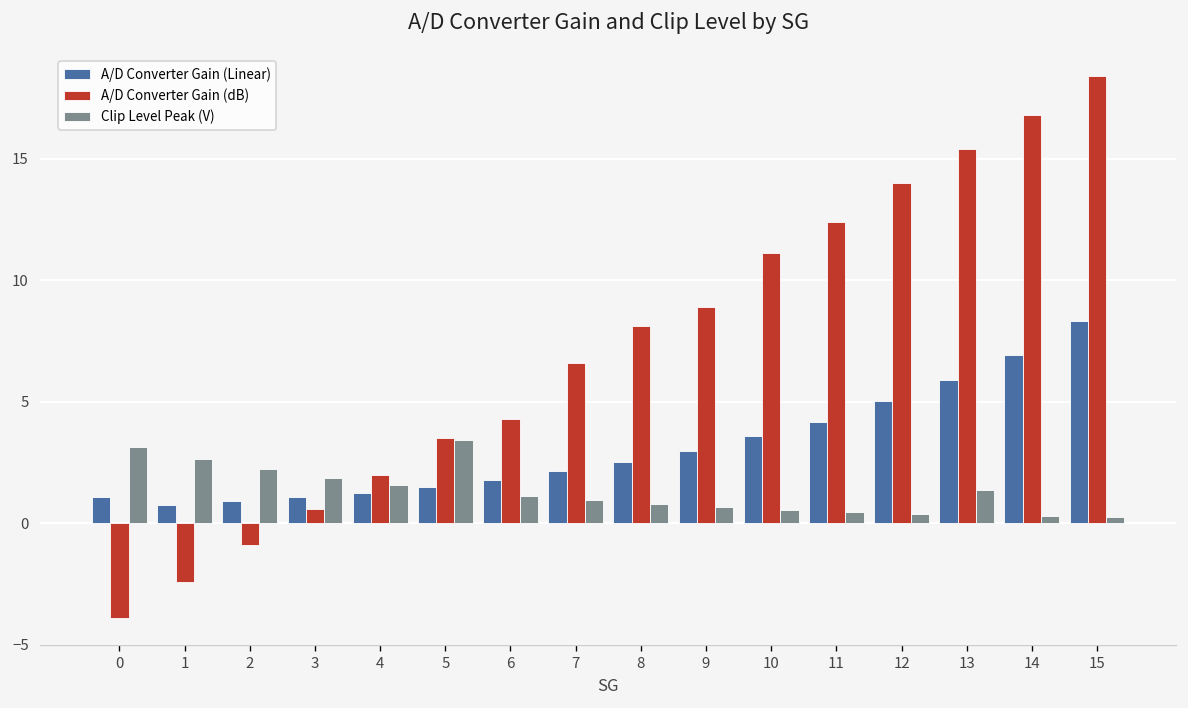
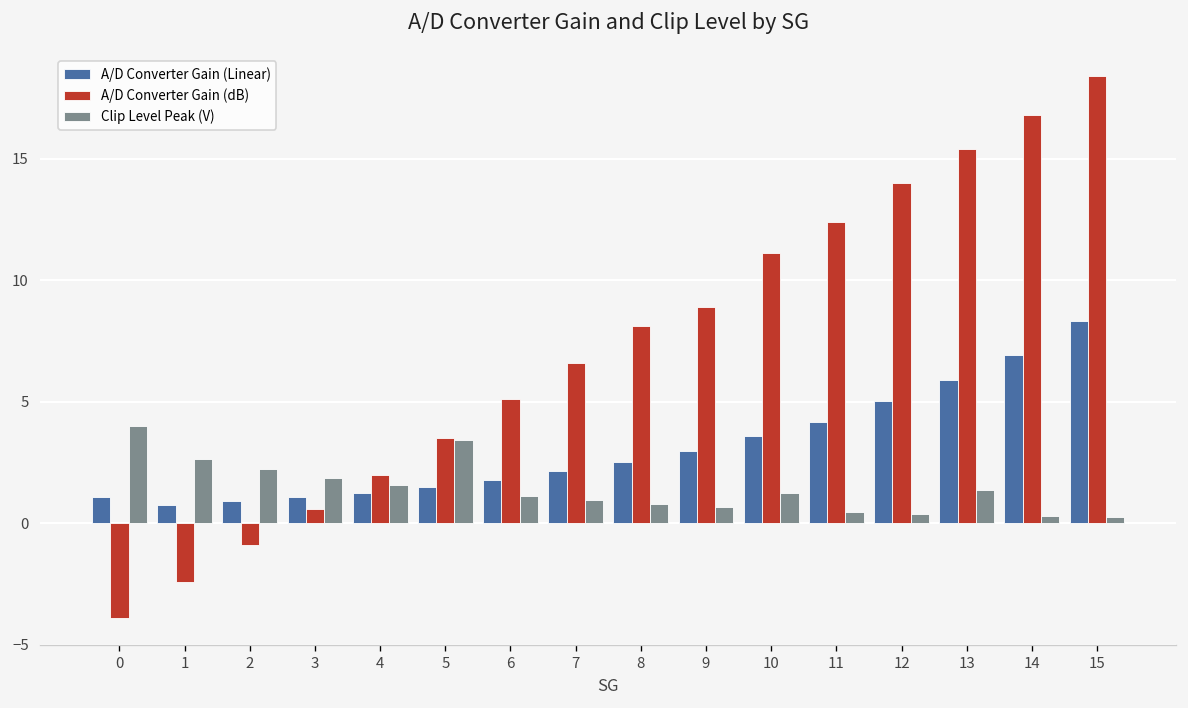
Clip Level Peak (V), 0: 3.1 -> 4.0
A/D Converter Gain (dB), 6: 4.3 -> 5.1
Clip Level Peak (V), 10: 0.6 -> 1.2
